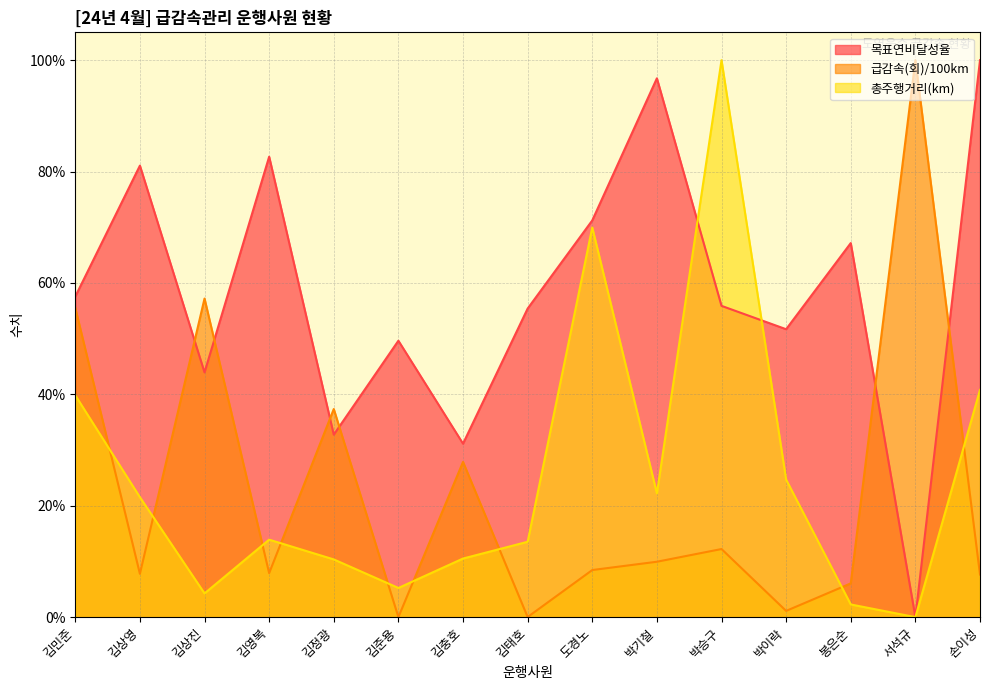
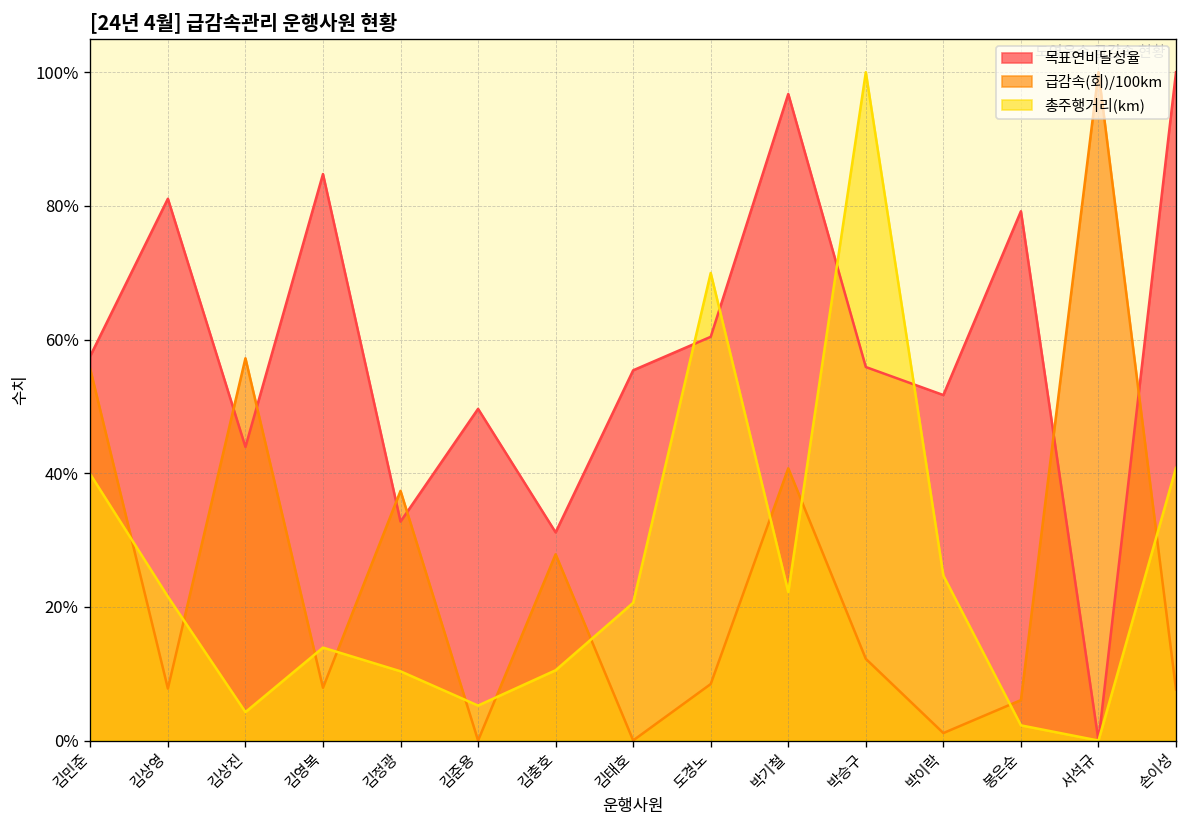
목표연비달성율, 김영복: 83% -> 85%
총주행거리(km), 김태호: 14% -> 21%
목표연비달성율, 도경노: 71% -> 60%
급감속(회)/100km, 박기철: 10% -> 41%
목표연비달성율, 봉은순: 67% -> 79%
